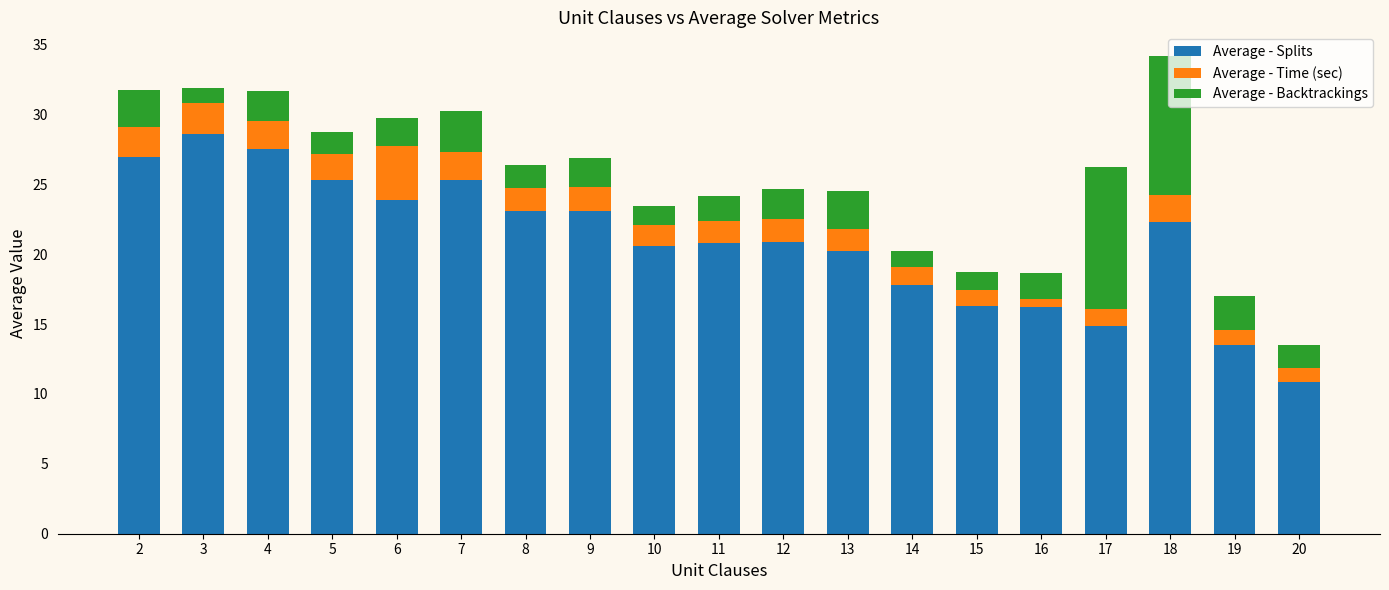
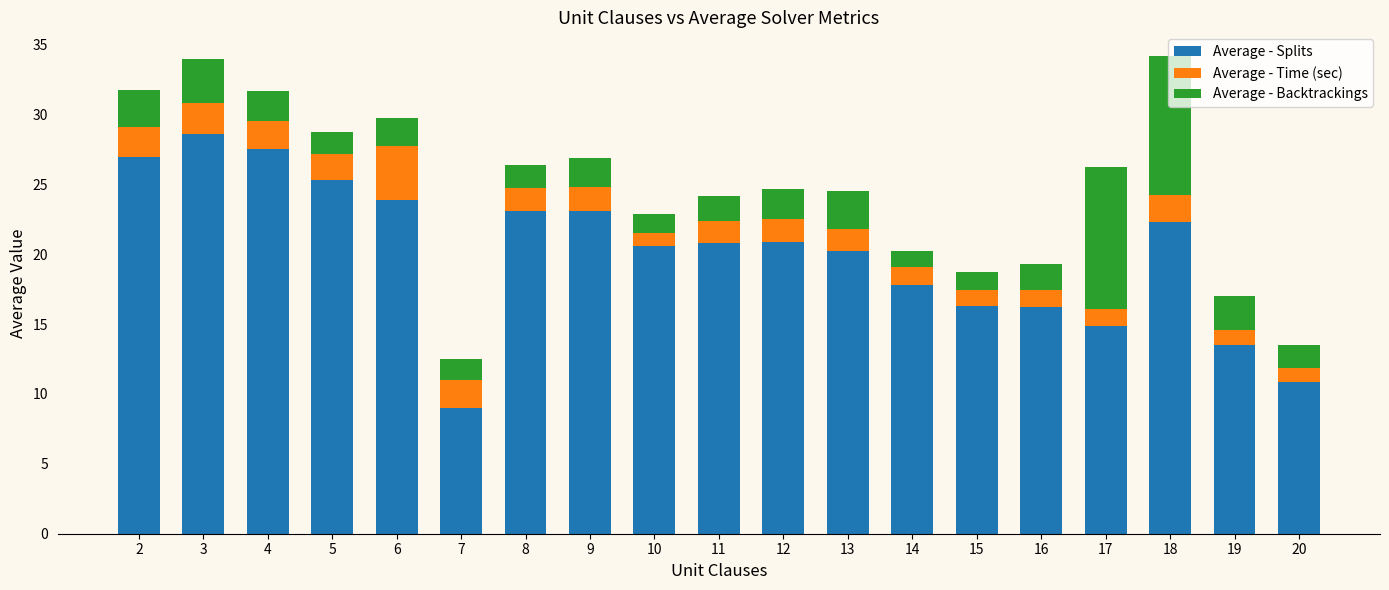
Average - Backtrackings, 3: 1.0 -> 3.1
Average - Splits, 7: 25.3 -> 9.0
Average - Backtrackings, 7: 2.9 -> 1.5
Average - Time (sec), 10: 1.5 -> 0.9
Average - Time (sec), 16: 0.6 -> 1.2
